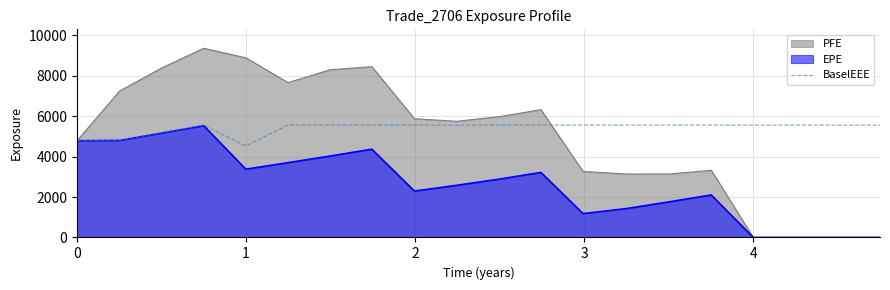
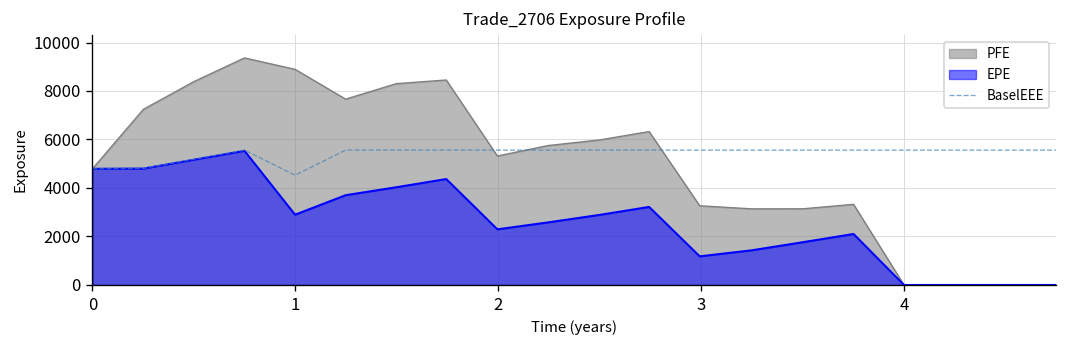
EPE, 1: 3400 -> 2900
PFE, 2: 5900 -> 5300
